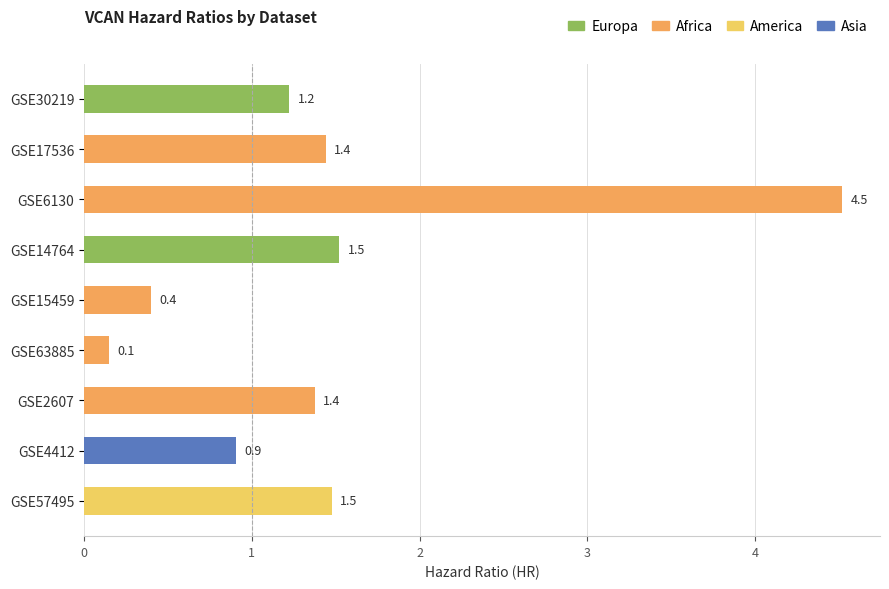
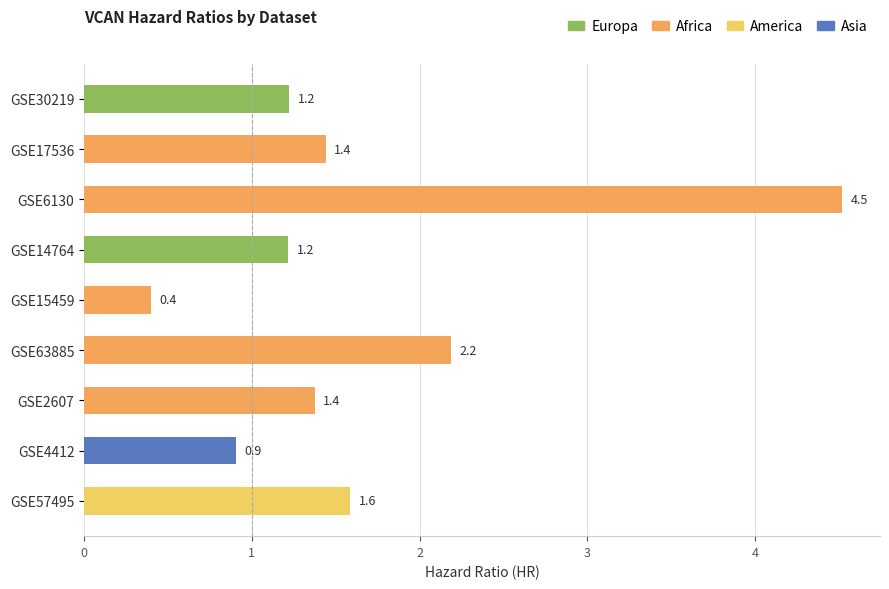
GSE14764: 1.5 -> 1.2
GSE63885: 0.1 -> 2.2
GSE57495: 1.5 -> 1.6
